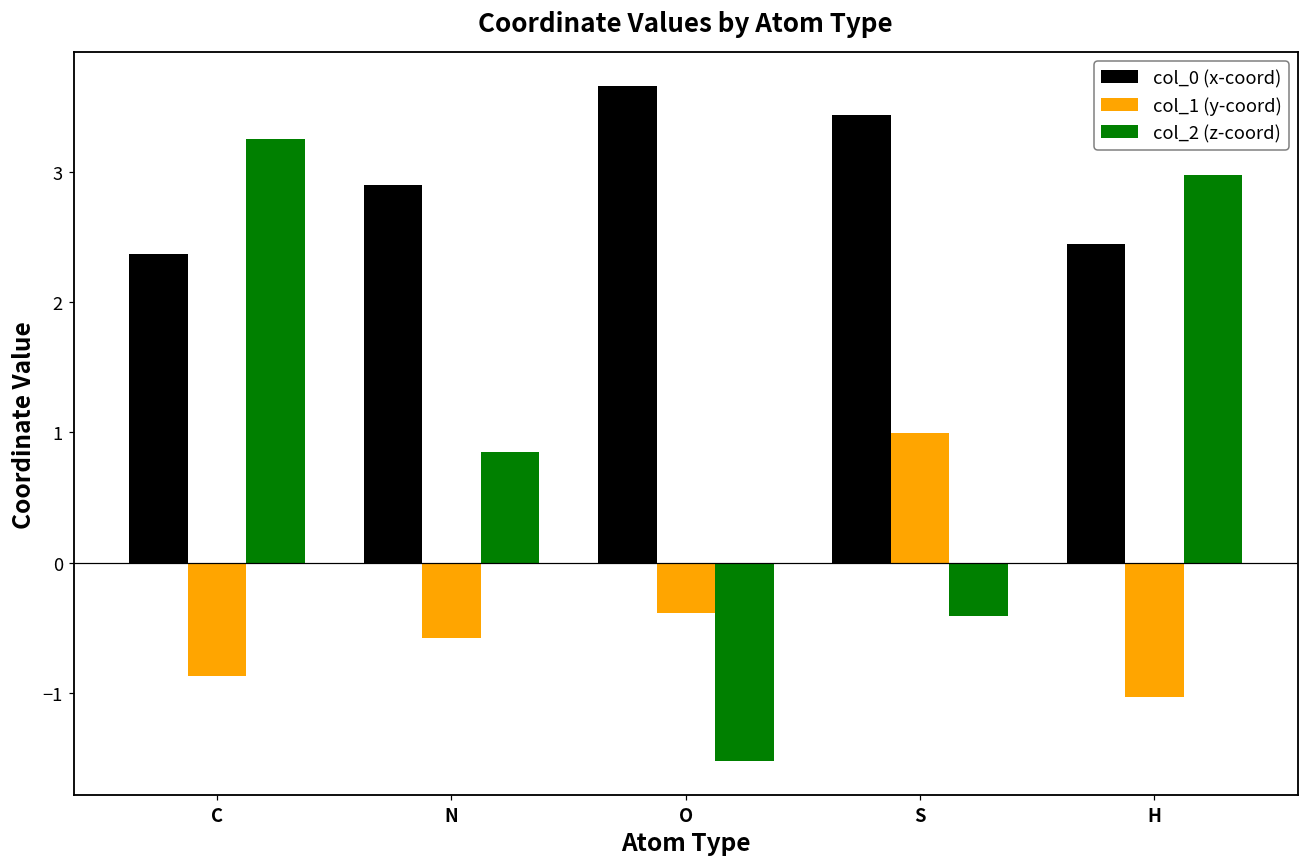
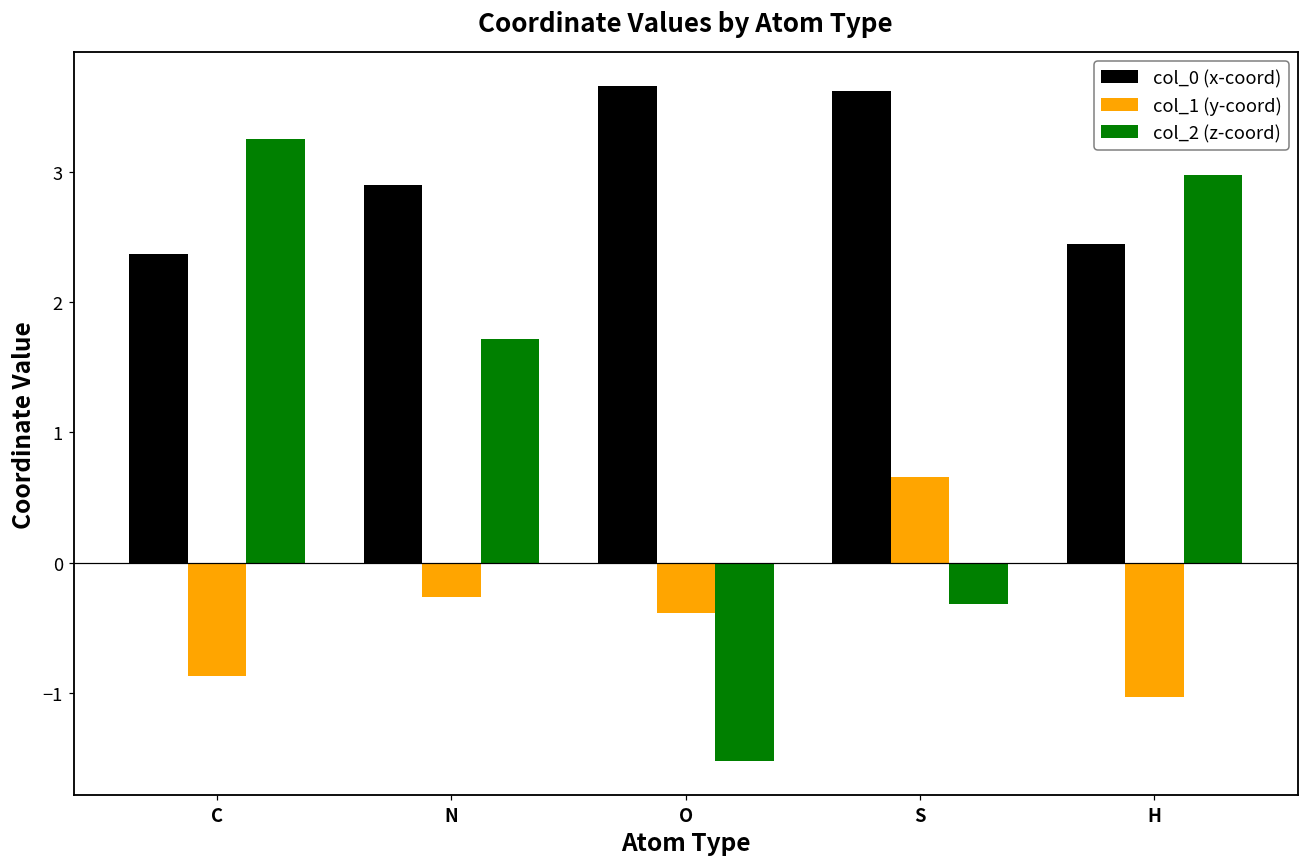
col_1 (y-coord), N: -0.58 -> -0.27
col_2 (z-coord), N: 0.85 -> 1.72
col_0 (x-coord), S: 3.44 -> 3.62
col_1 (y-coord), S: 0.99 -> 0.66
col_2 (z-coord), S: -0.41 -> -0.32
